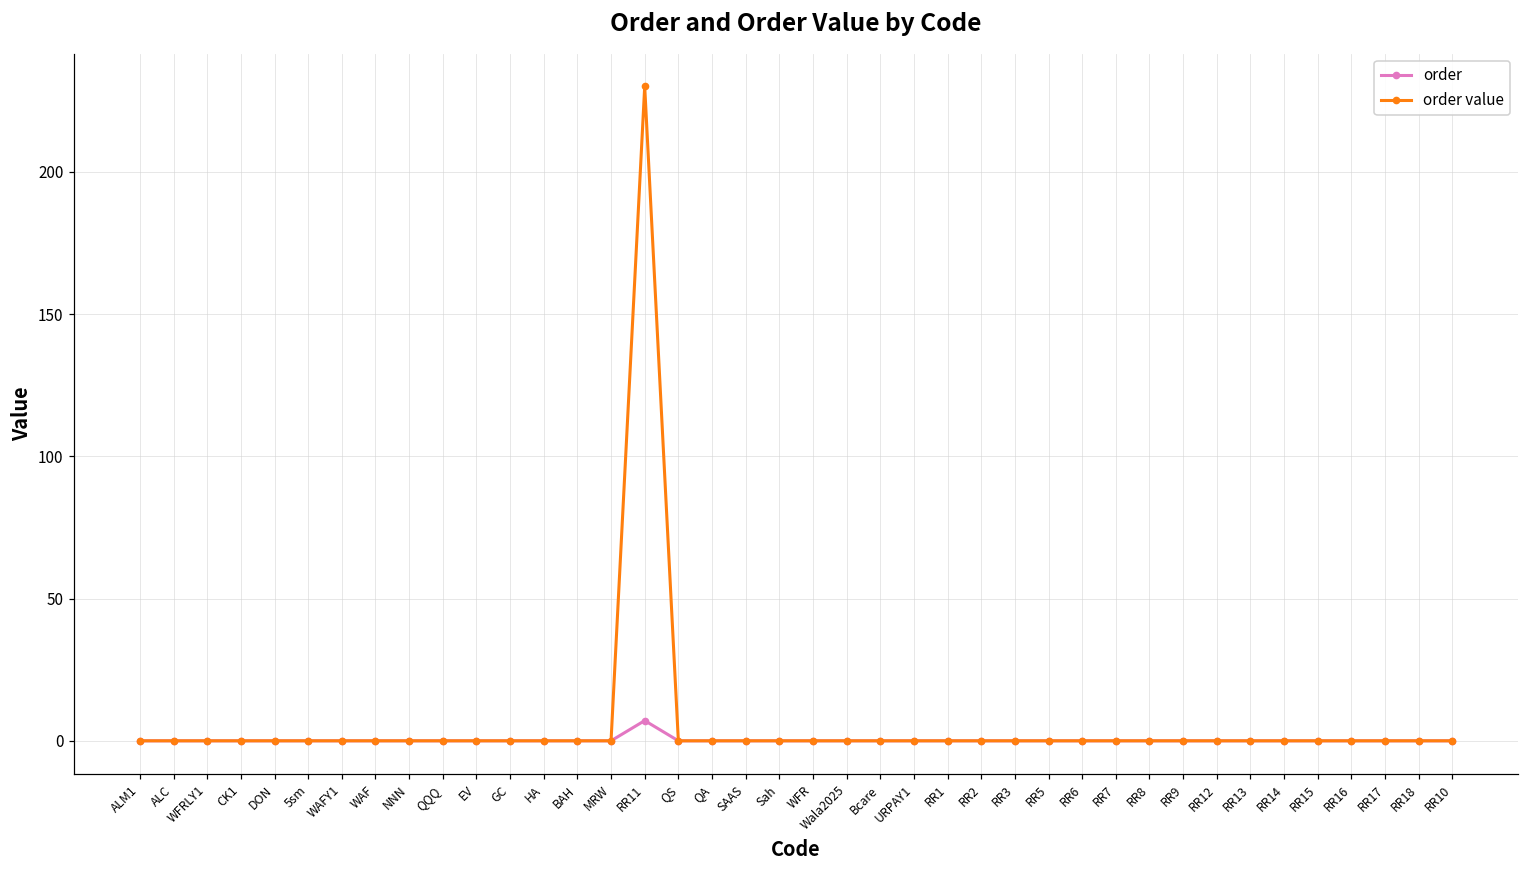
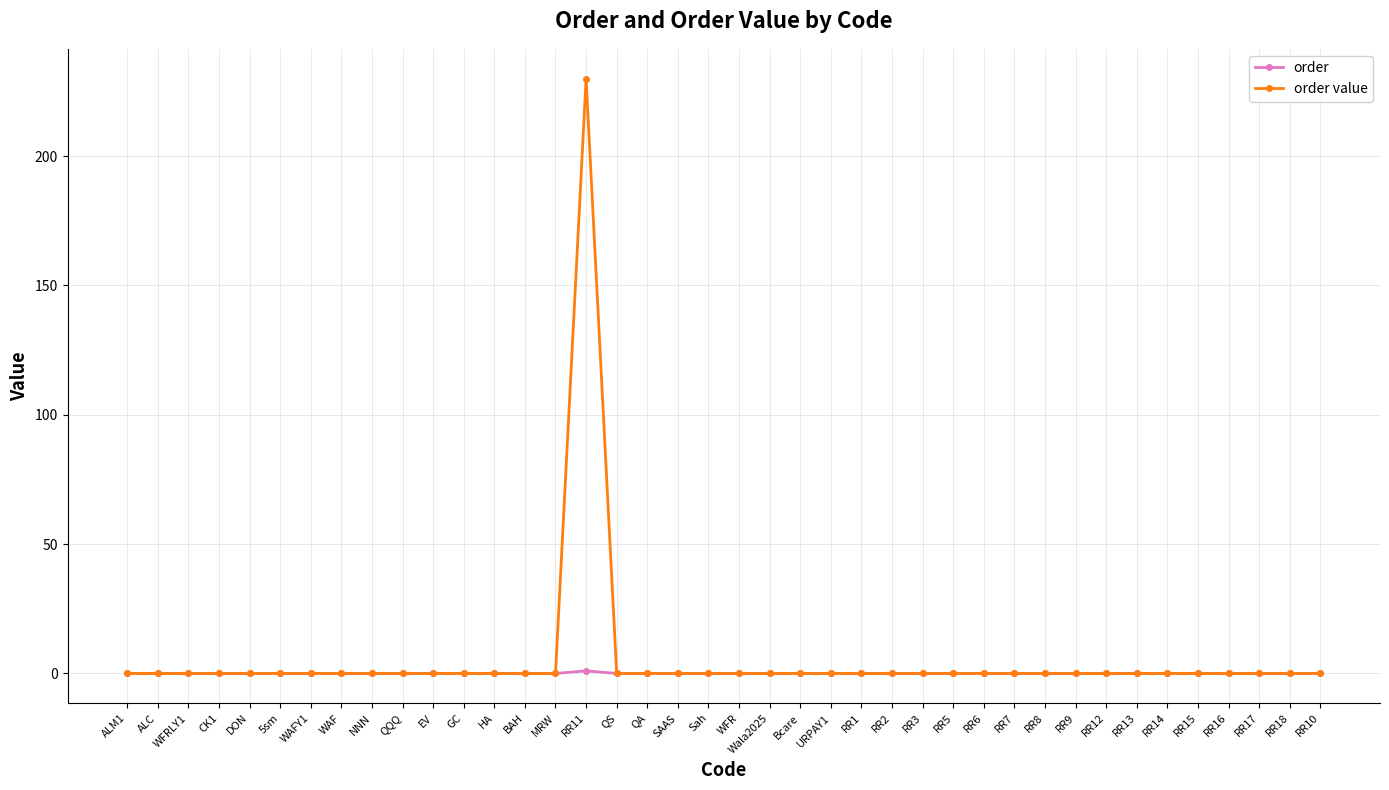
order, RR11: 7 -> 1
